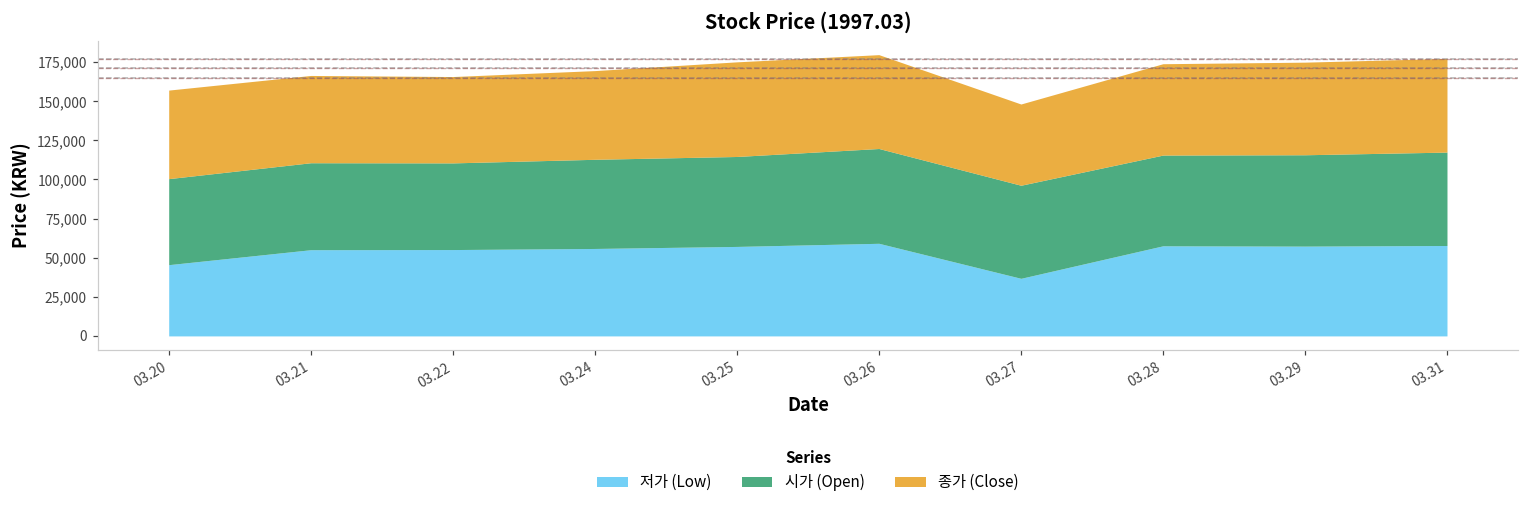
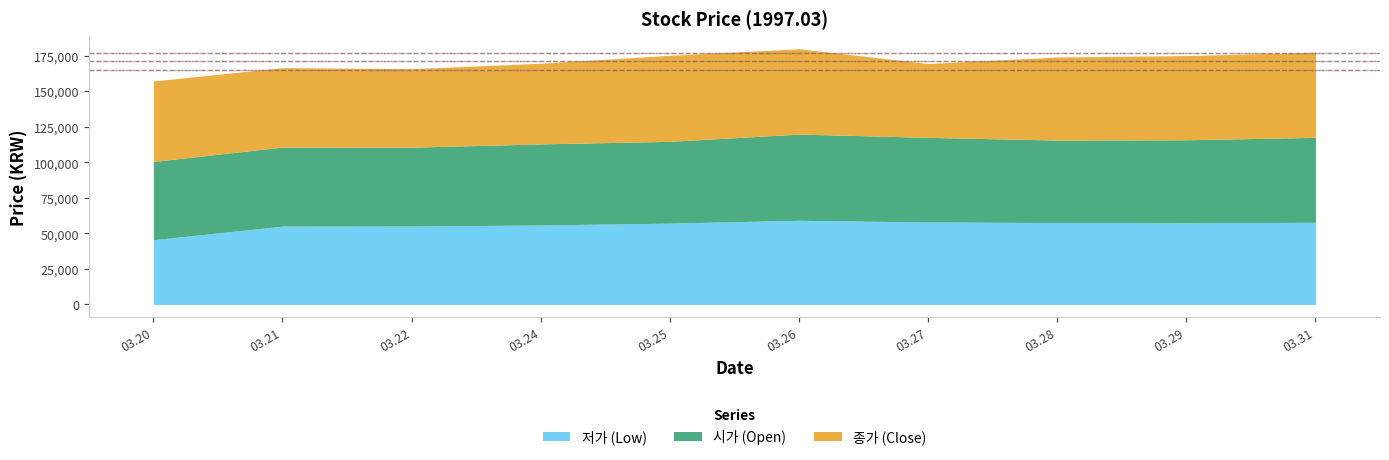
저가 (Low), 03.27: 37,000 -> 58,000
